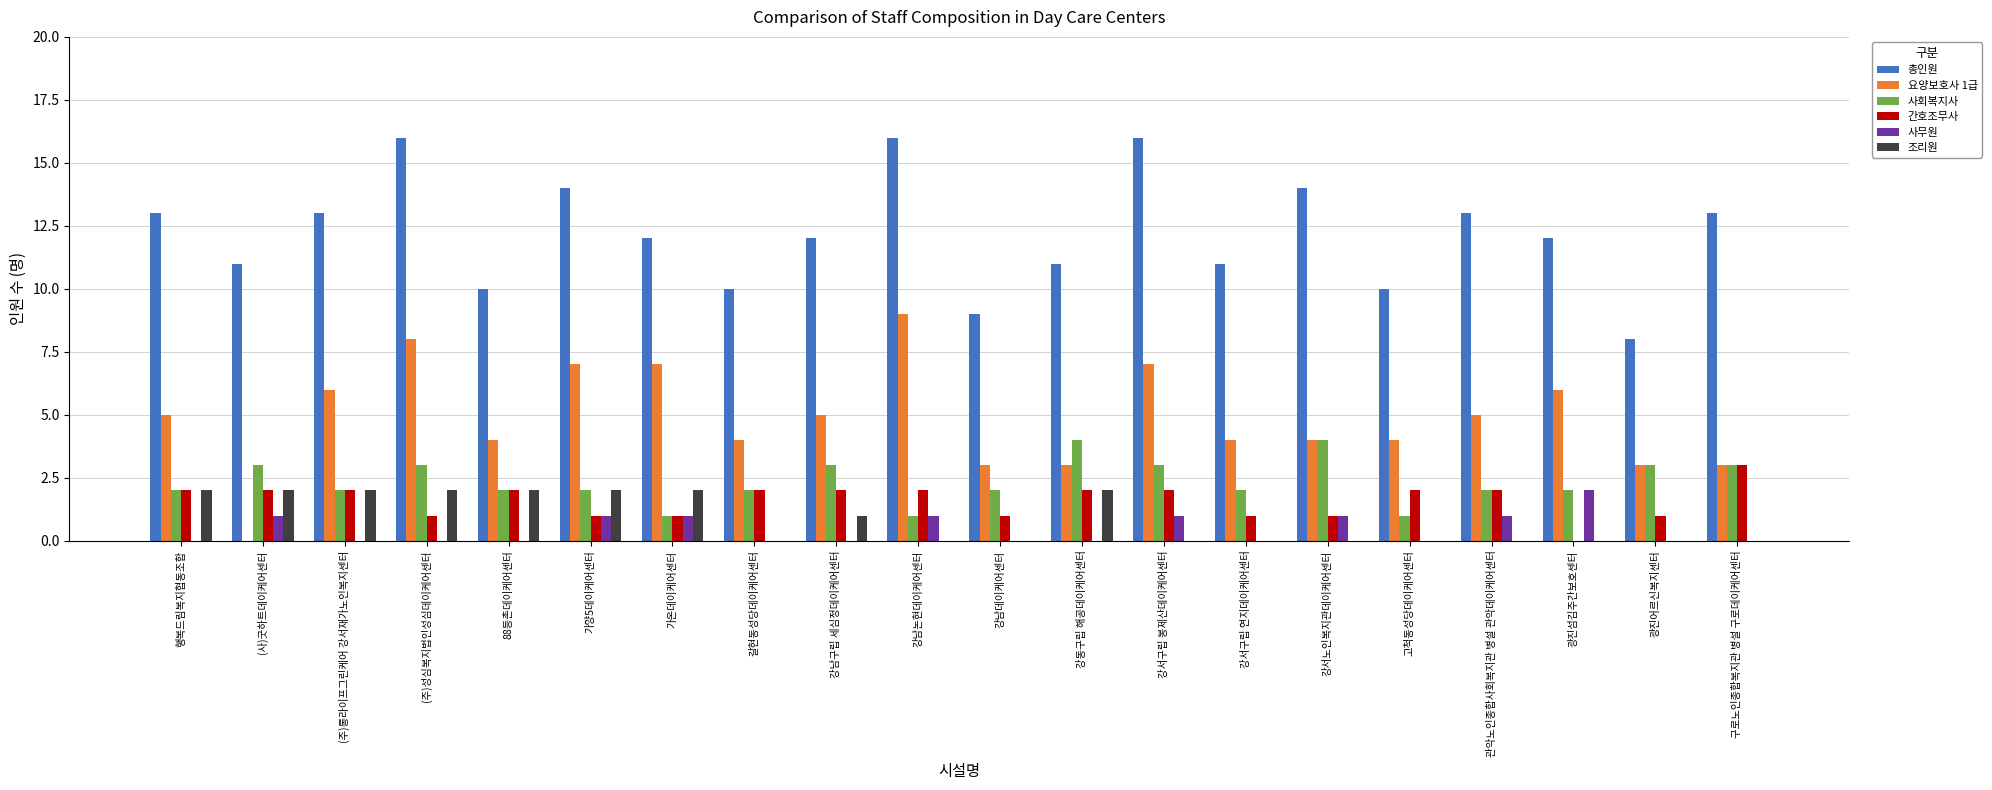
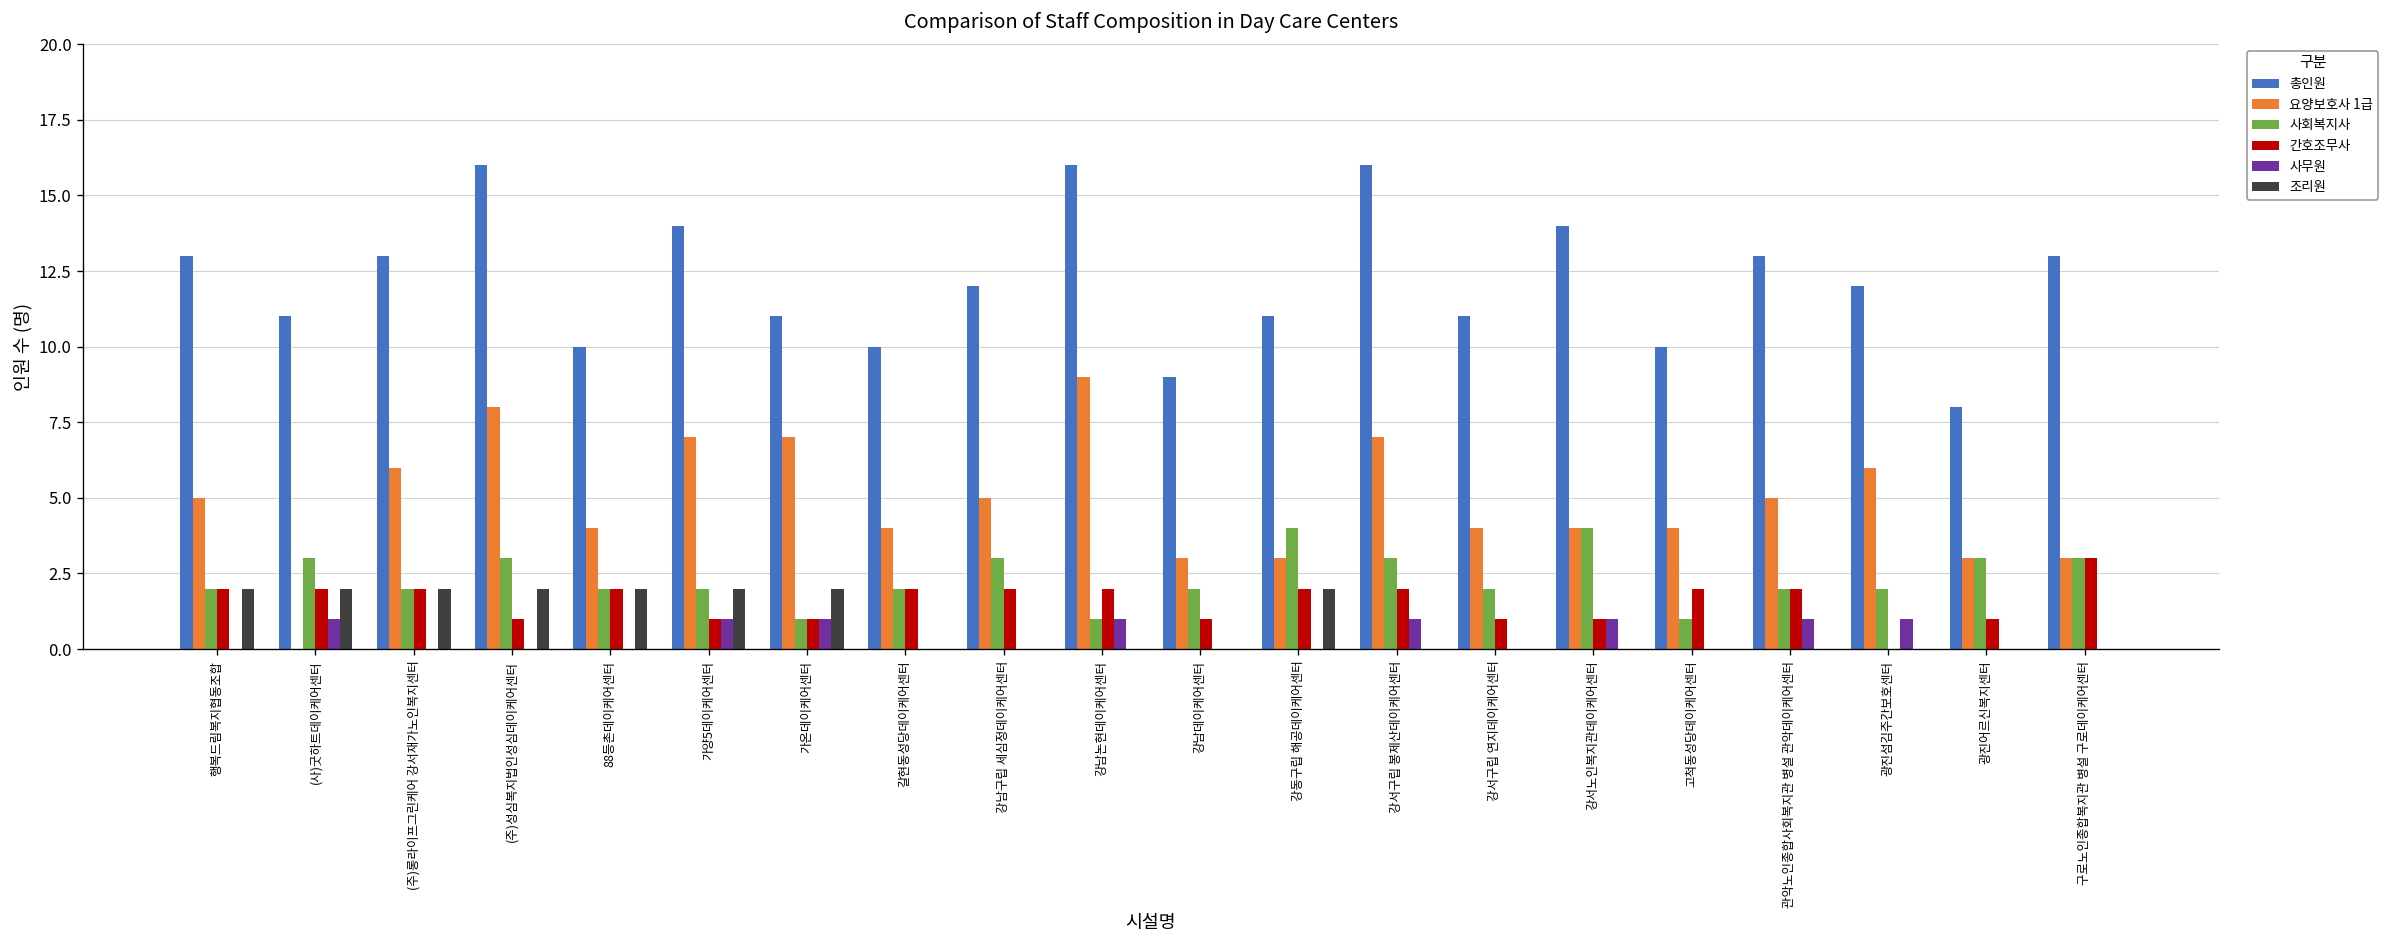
총인원, 가온데이케어센터: 12 -> 11
조리원, 강남구립 세심정데이케어센터: 1 -> 0
사무원, 광진섬김주간보호센터: 2 -> 1
